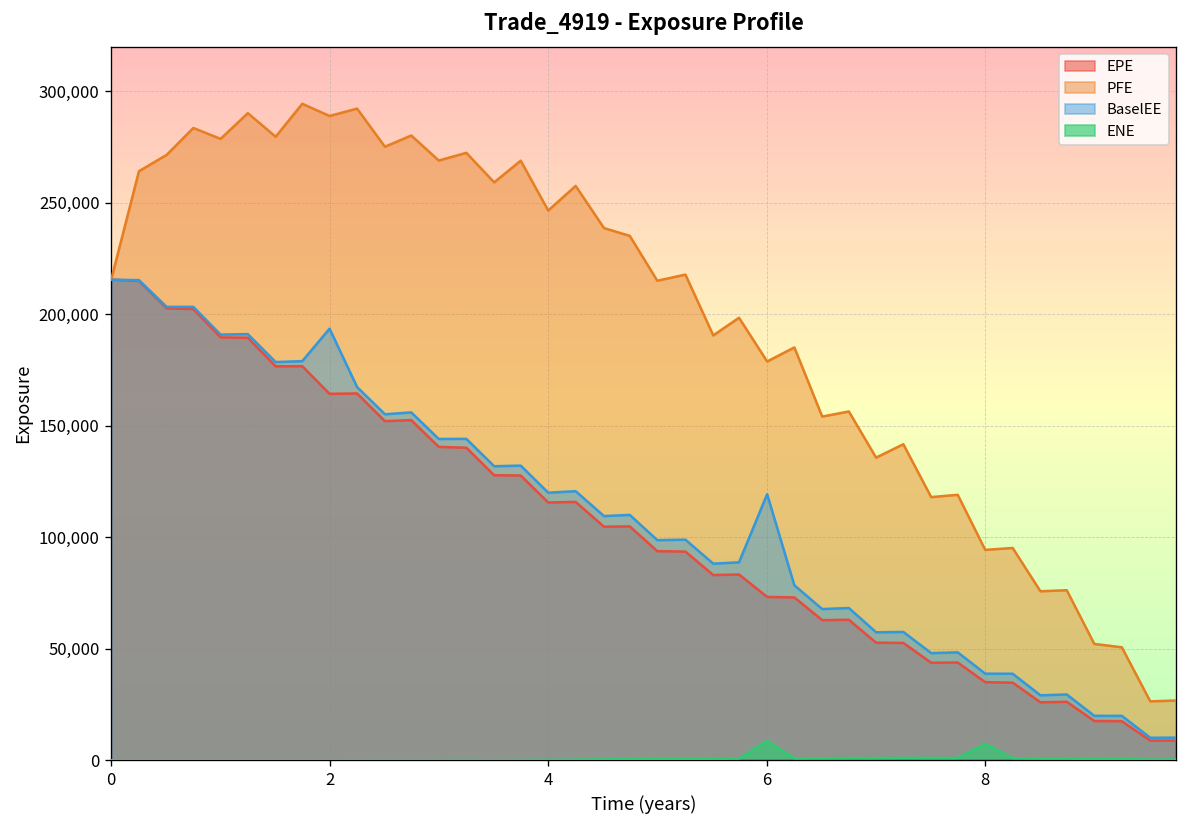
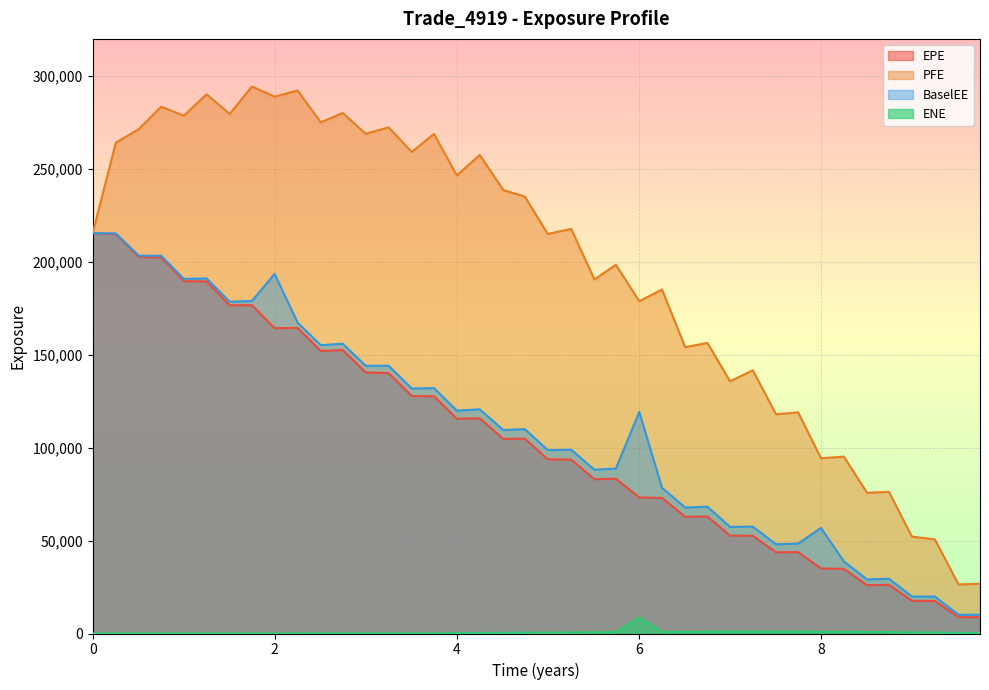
BaselEE, 8: 39,000 -> 57,000
ENE, 8: 7,000 -> 1,000
